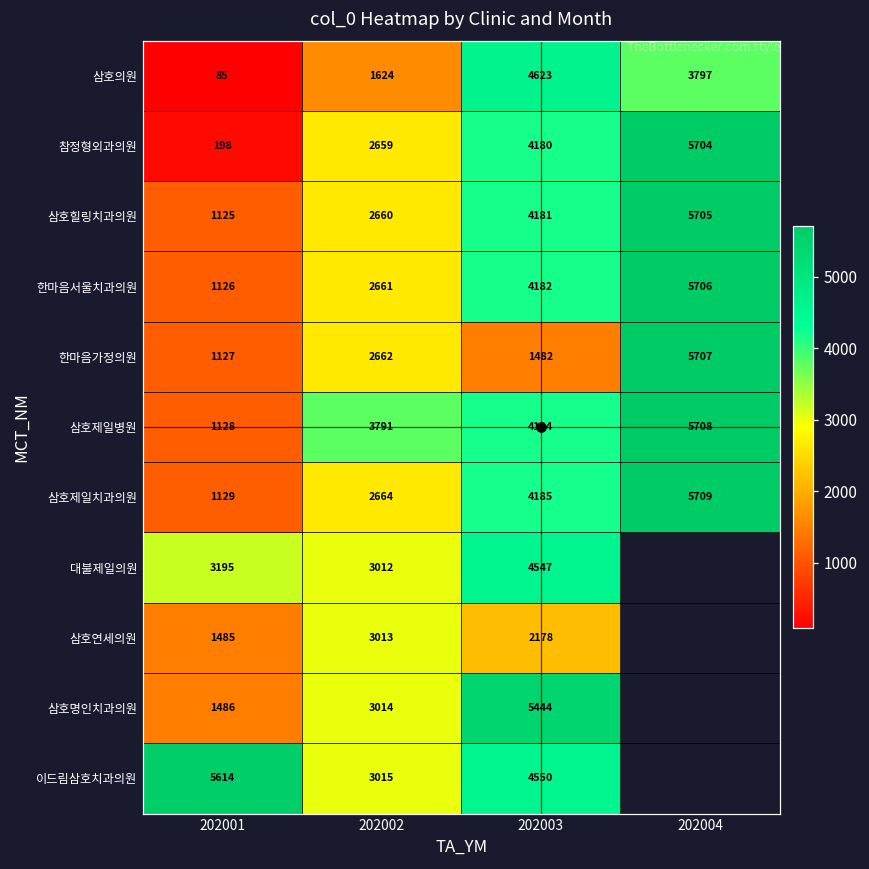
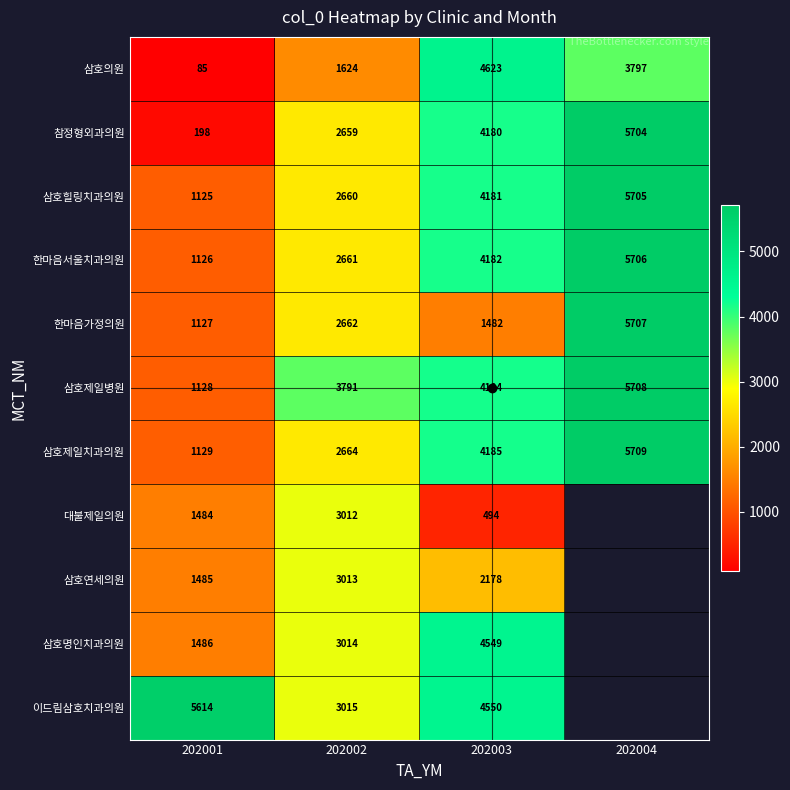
대불제일의원, 202001: 3195 -> 1484
대불제일의원, 202003: 4547 -> 494
삼호명인치과의원, 202003: 5444 -> 4549
